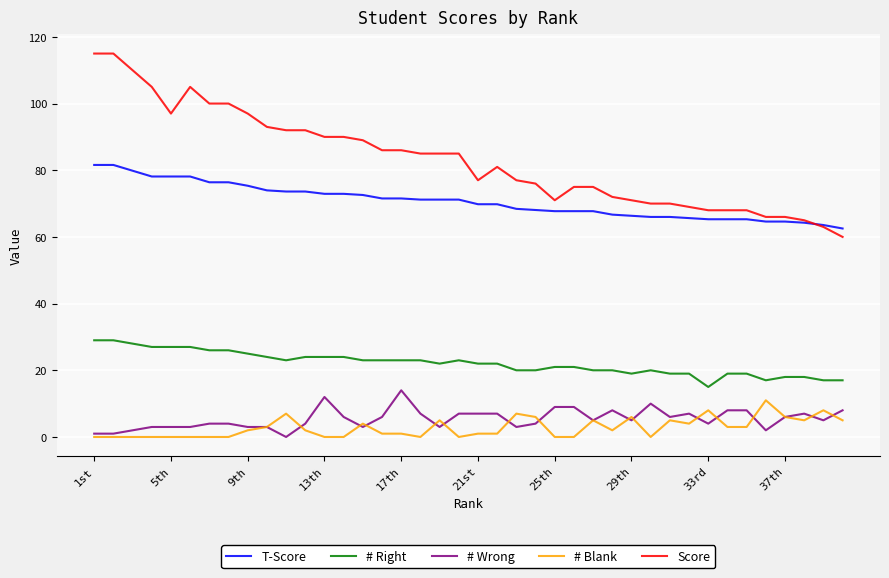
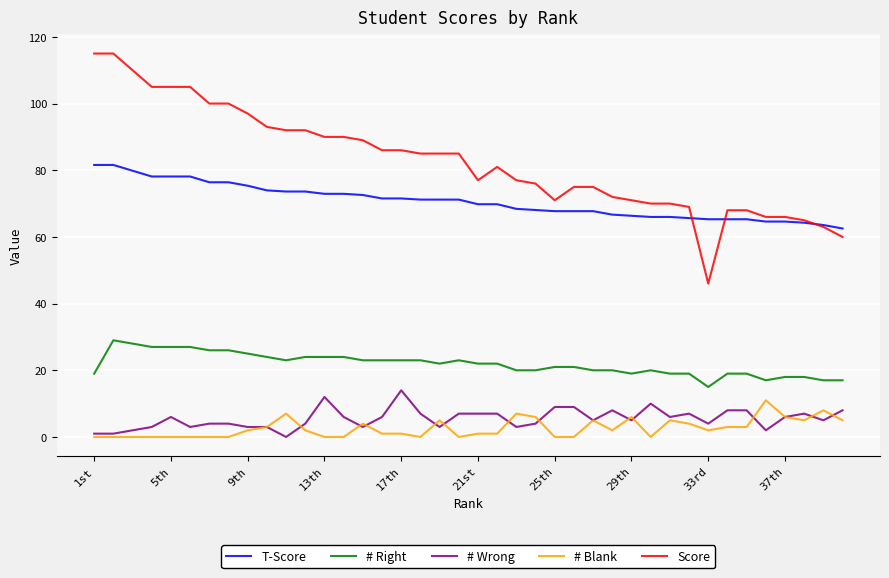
# Right, 1st: 29 -> 19
# Wrong, 5th: 3 -> 6
Score, 5th: 97 -> 105
# Blank, 33rd: 8 -> 2
Score, 33rd: 68 -> 46
